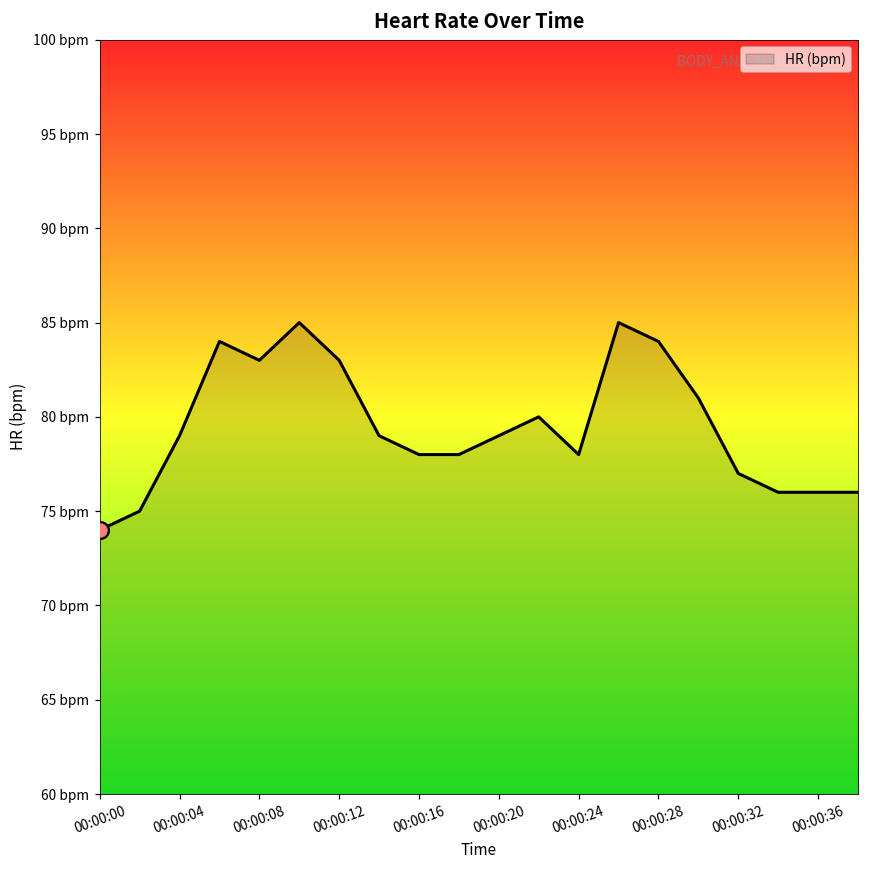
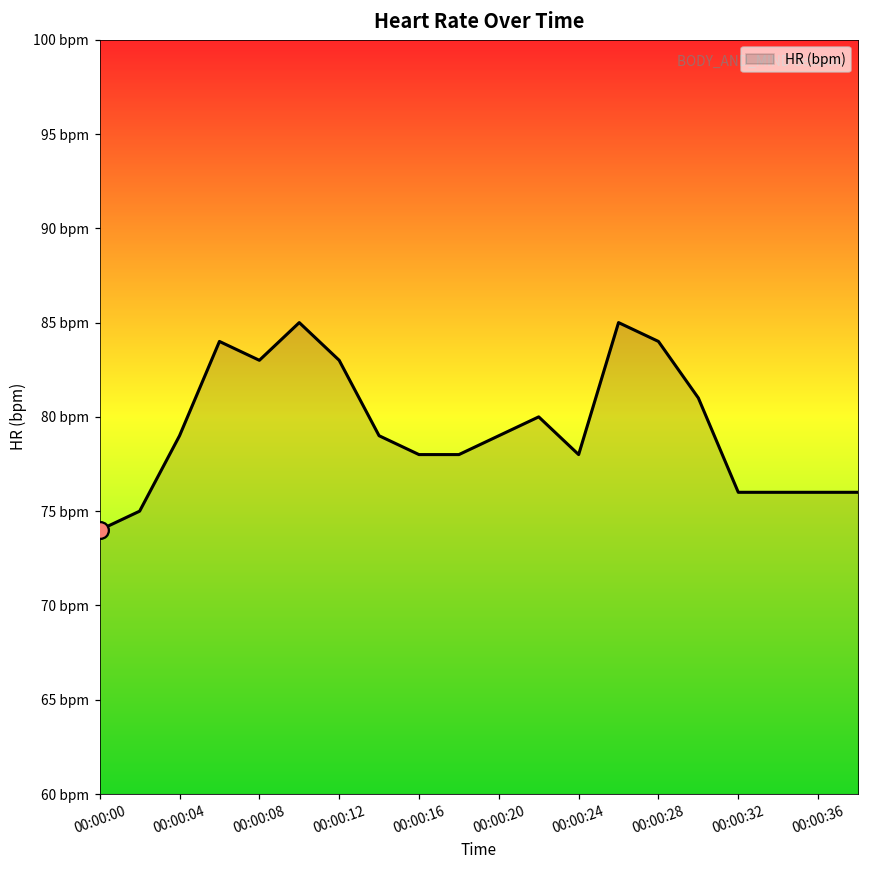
HR (bpm), 00:00:32: 77 bpm -> 76 bpm
